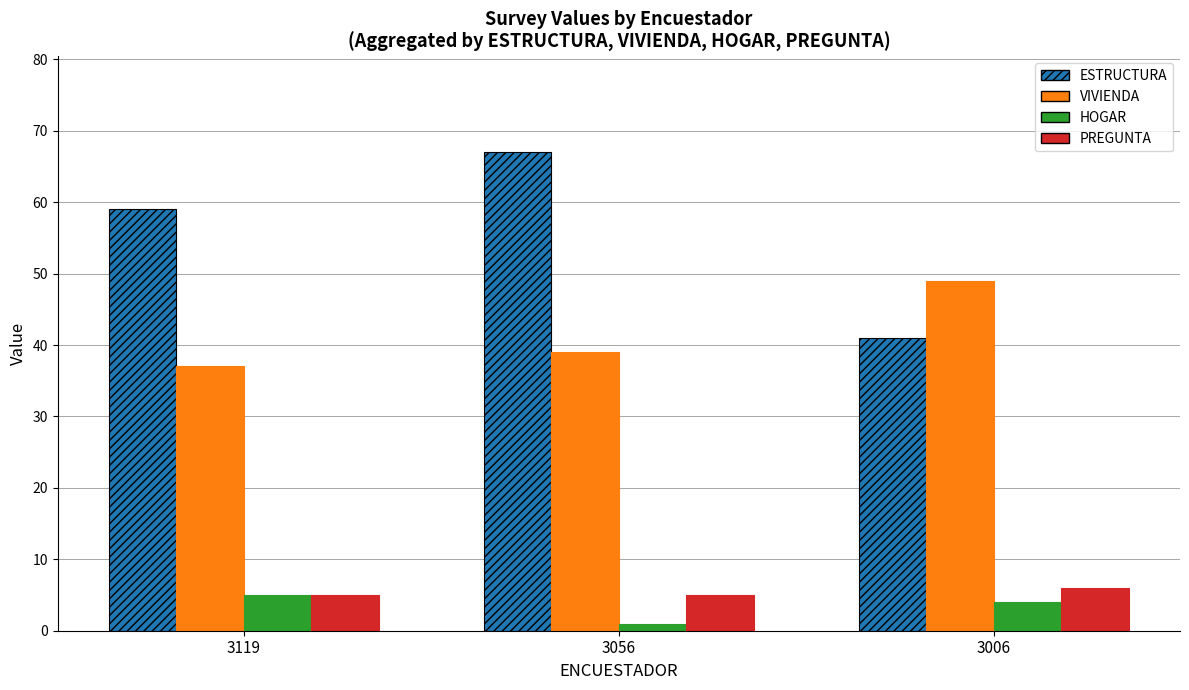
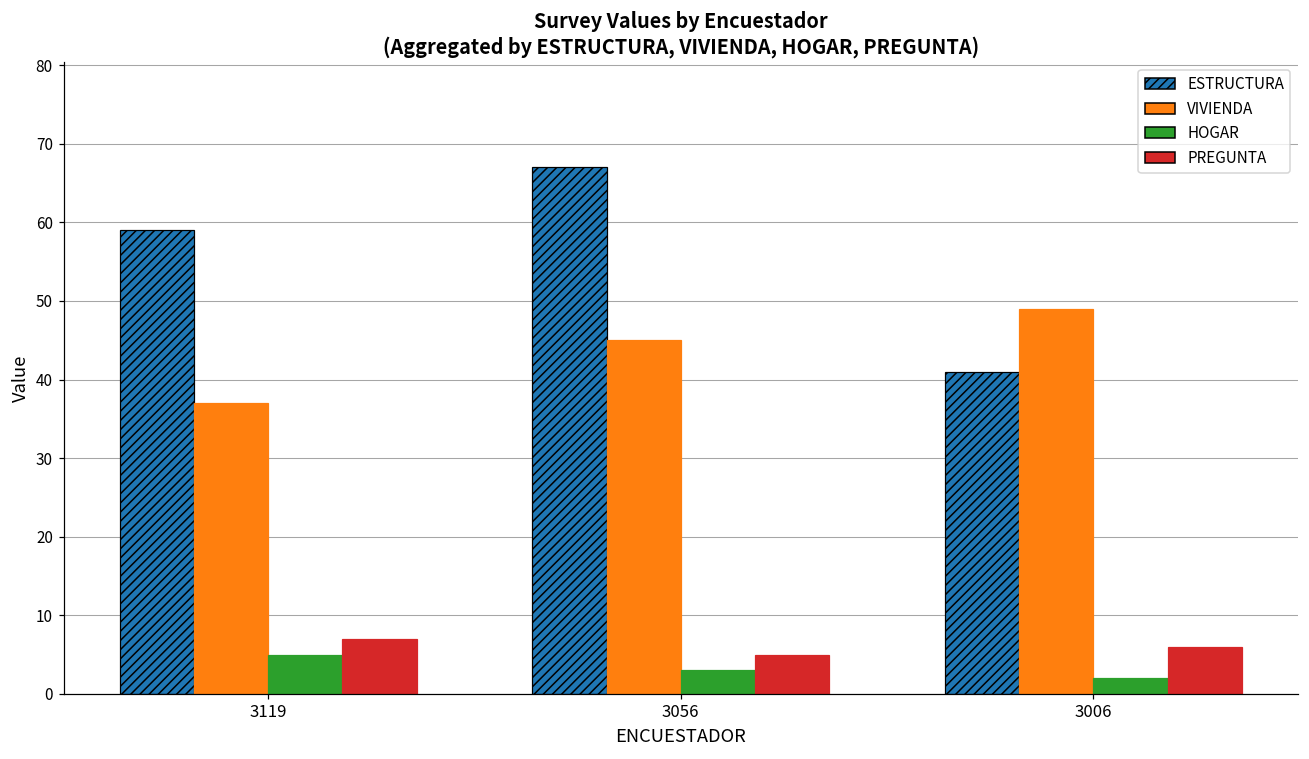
PREGUNTA, 3119: 5 -> 7
VIVIENDA, 3056: 39 -> 45
HOGAR, 3056: 1 -> 3
HOGAR, 3006: 4 -> 2
